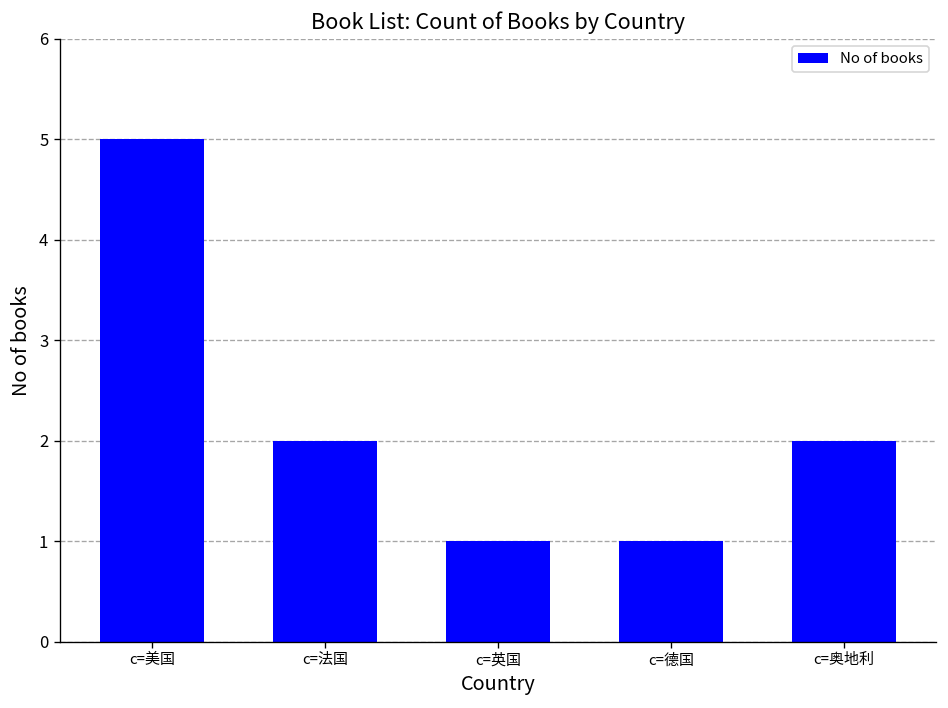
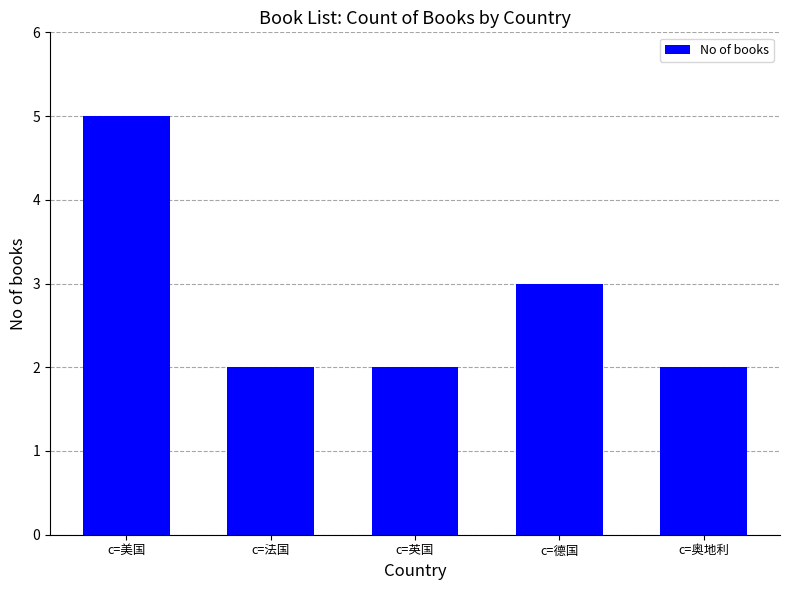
c=英国: 1 -> 2
c=德国: 1 -> 3
